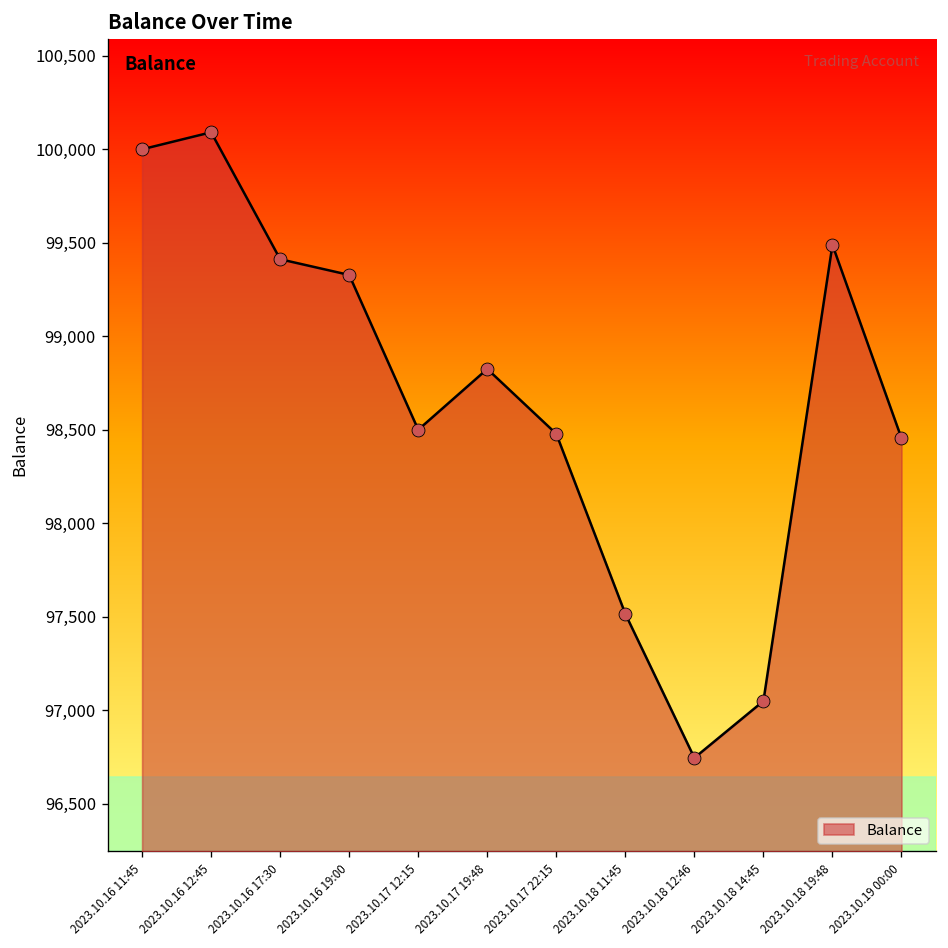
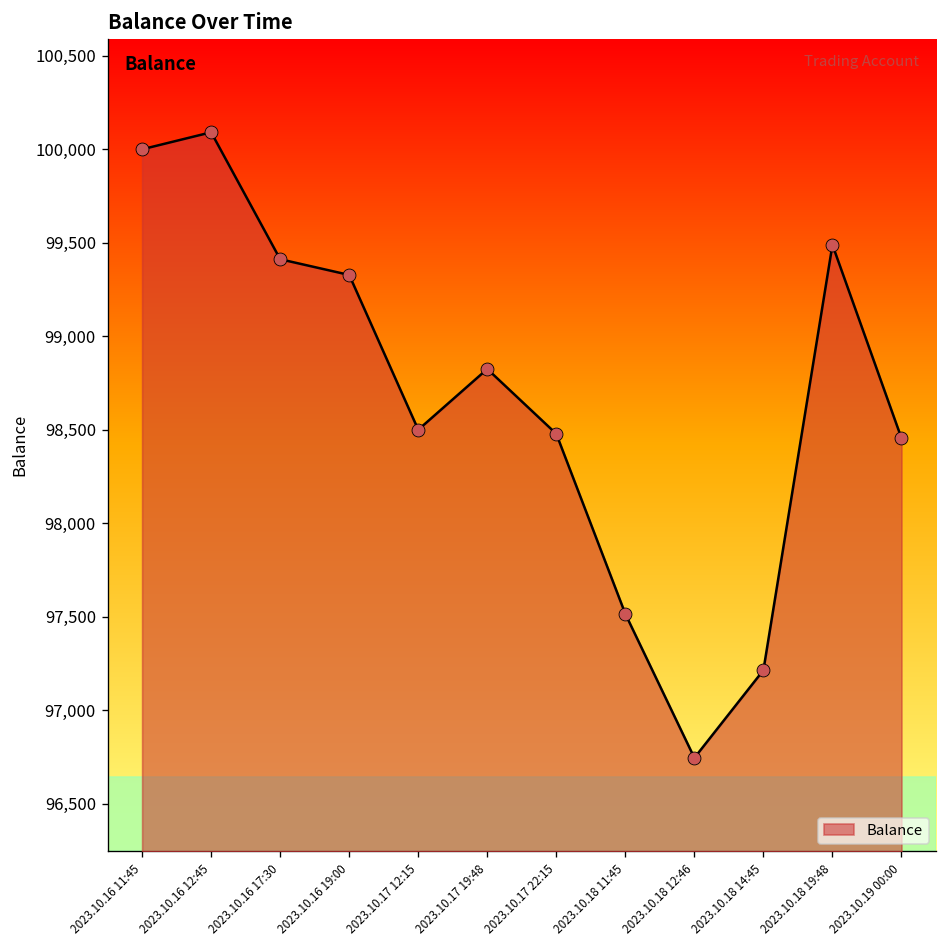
2023.10.18 14:45: 97,050 -> 97,210
